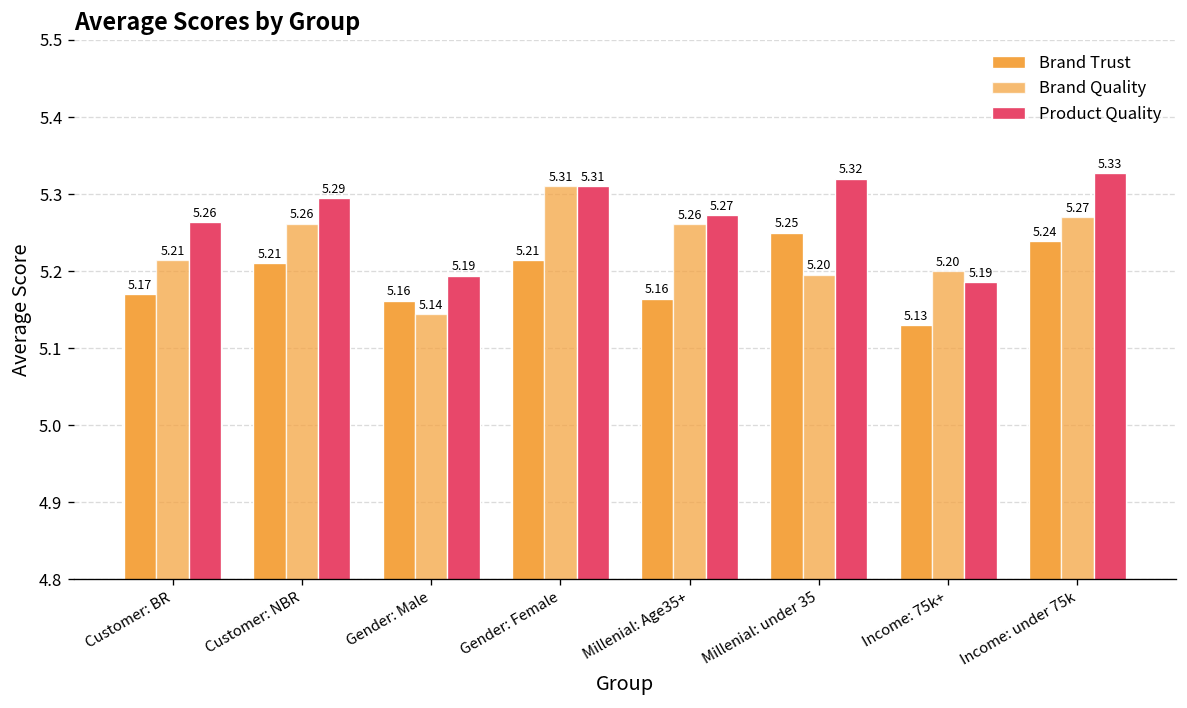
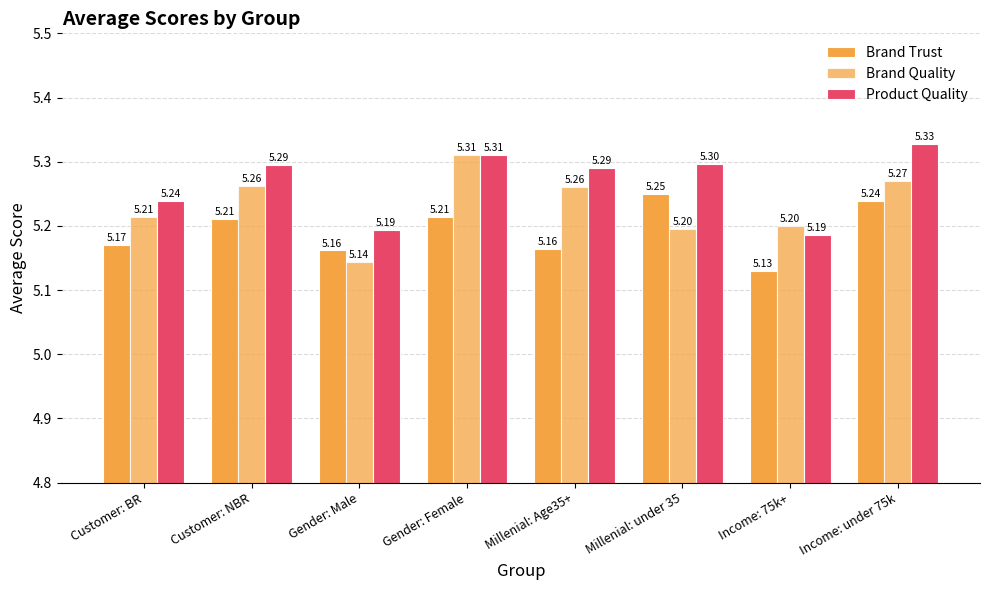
Product Quality, Customer: BR: 5.26 -> 5.24
Product Quality, Millenial: Age35+: 5.27 -> 5.29
Product Quality, Millenial: under 35: 5.32 -> 5.30
